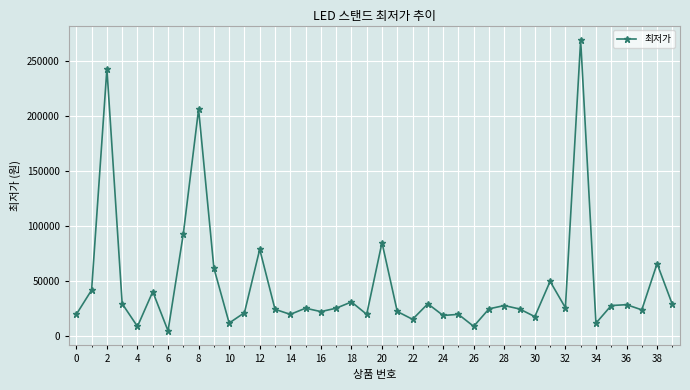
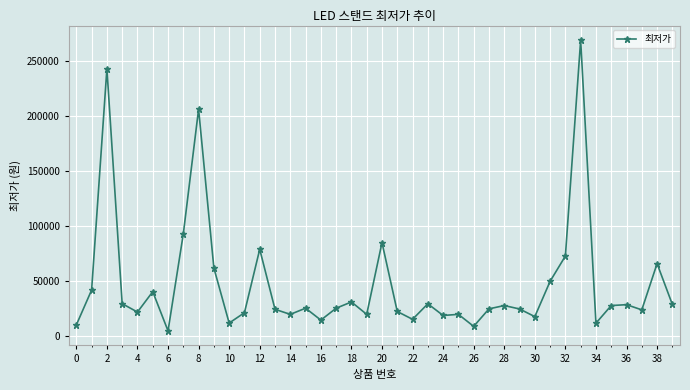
0: 20000 -> 10000
4: 9000 -> 22000
16: 22000 -> 15000
32: 26000 -> 73000
